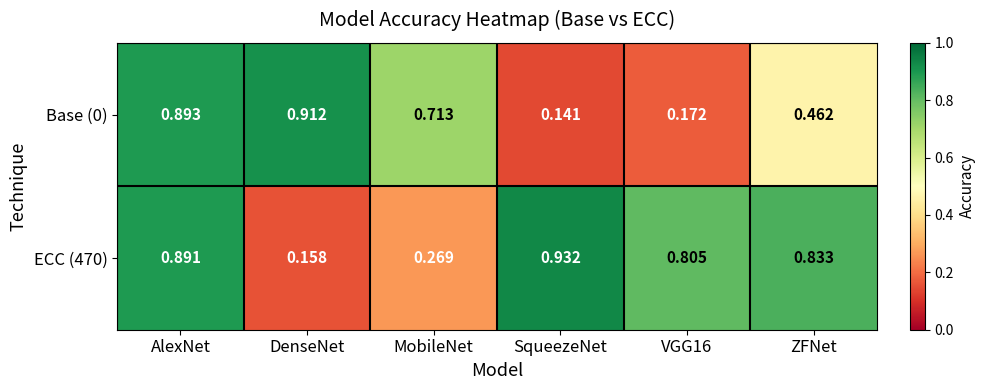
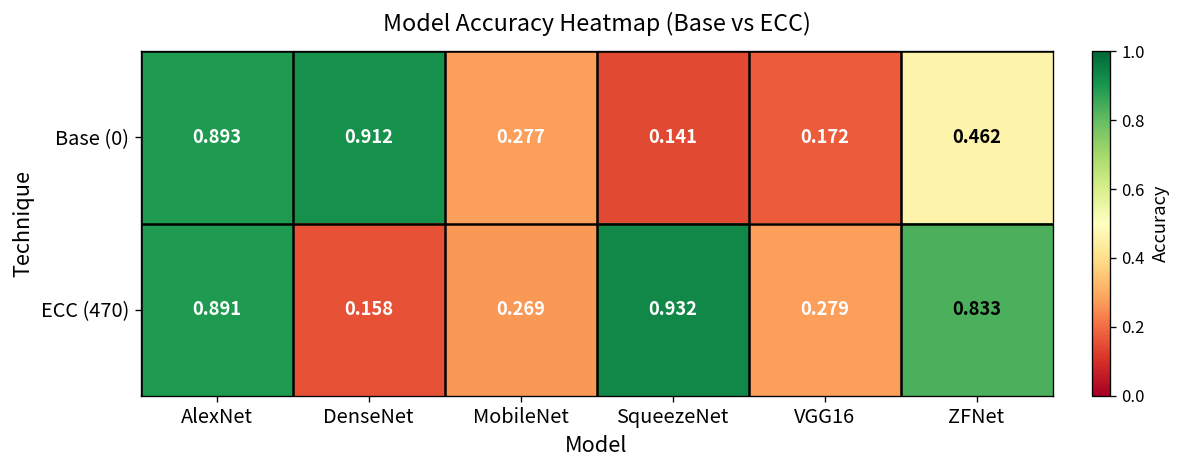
Base (0), MobileNet: 0.713 -> 0.277
ECC (470), VGG16: 0.805 -> 0.279
